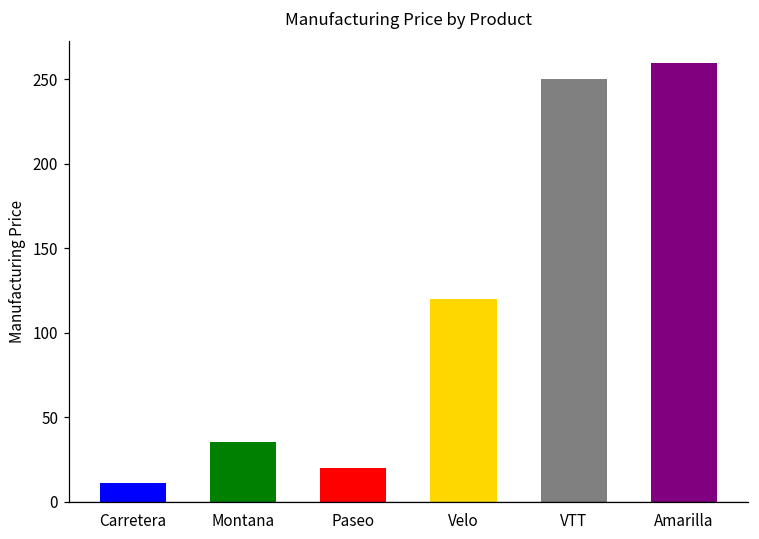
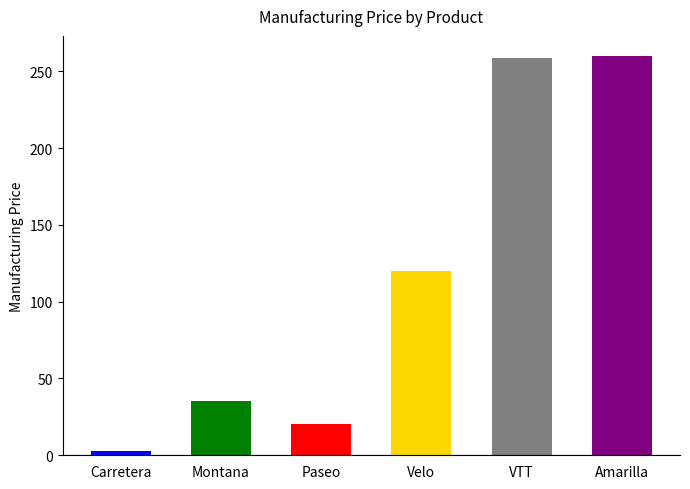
Carretera: 11 -> 3
VTT: 250 -> 259
